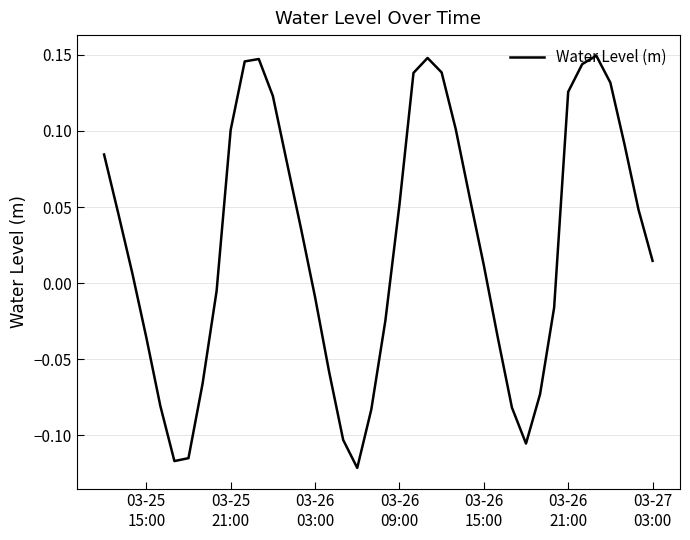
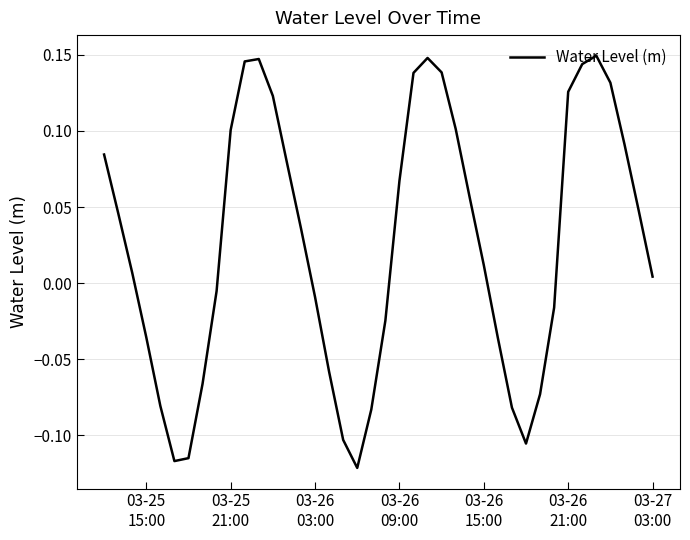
03-26 09:00: 0.051 -> 0.067
03-27 03:00: 0.015 -> 0.004
